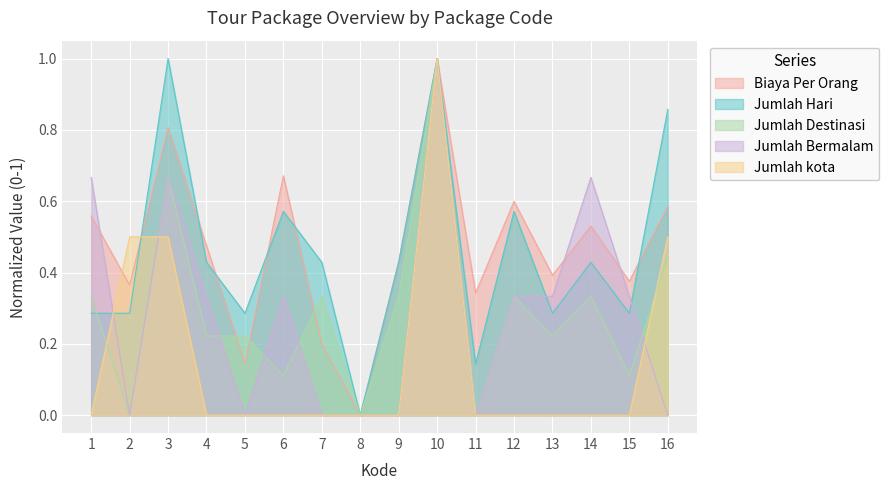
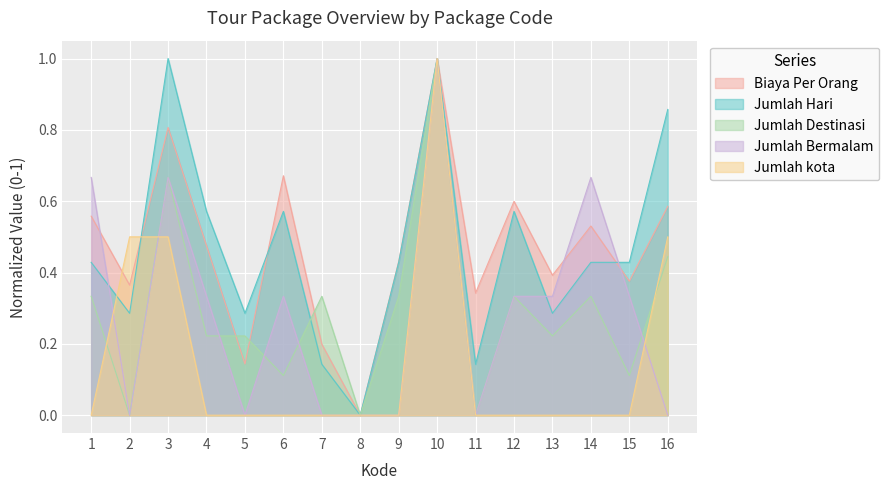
Jumlah Hari, 1: 0.29 -> 0.43
Jumlah Hari, 4: 0.43 -> 0.57
Jumlah Hari, 7: 0.43 -> 0.14
Jumlah Hari, 15: 0.29 -> 0.43
